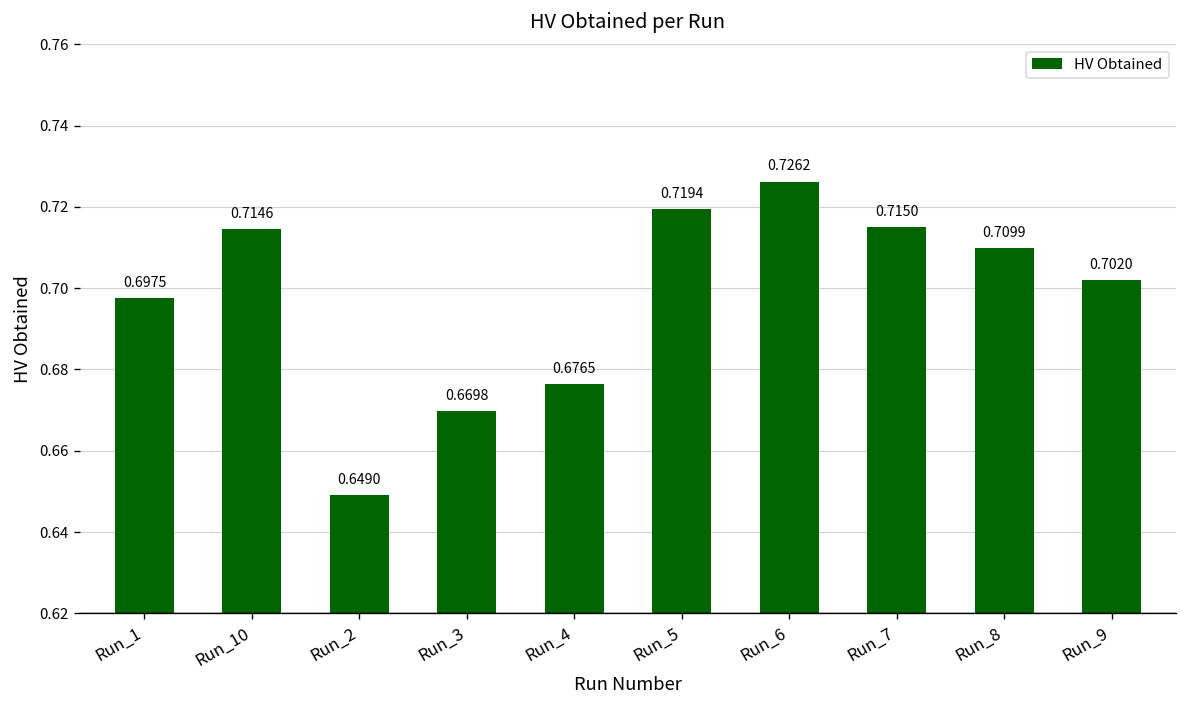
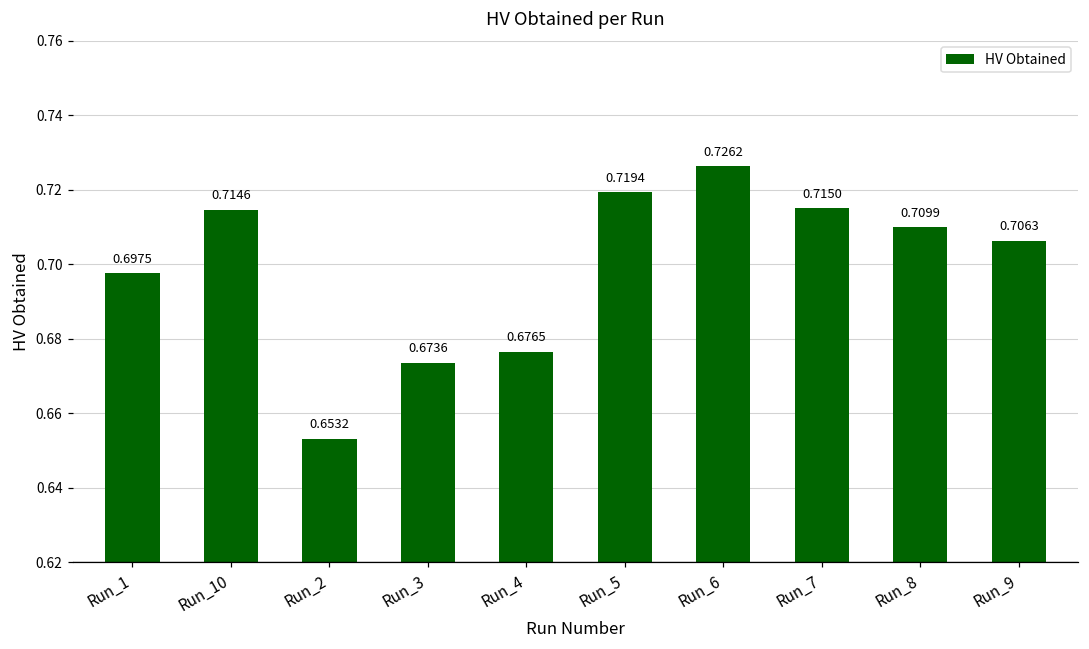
Run_2: 0.6490 -> 0.6532
Run_3: 0.6698 -> 0.6736
Run_9: 0.7020 -> 0.7063
